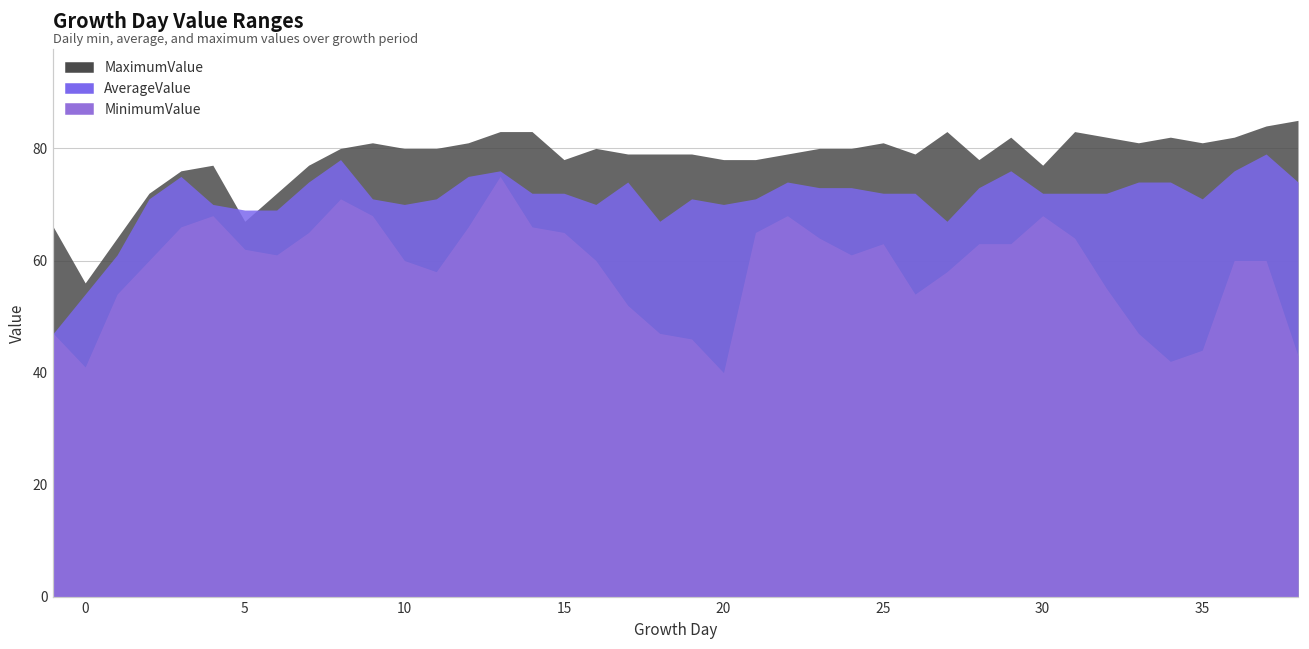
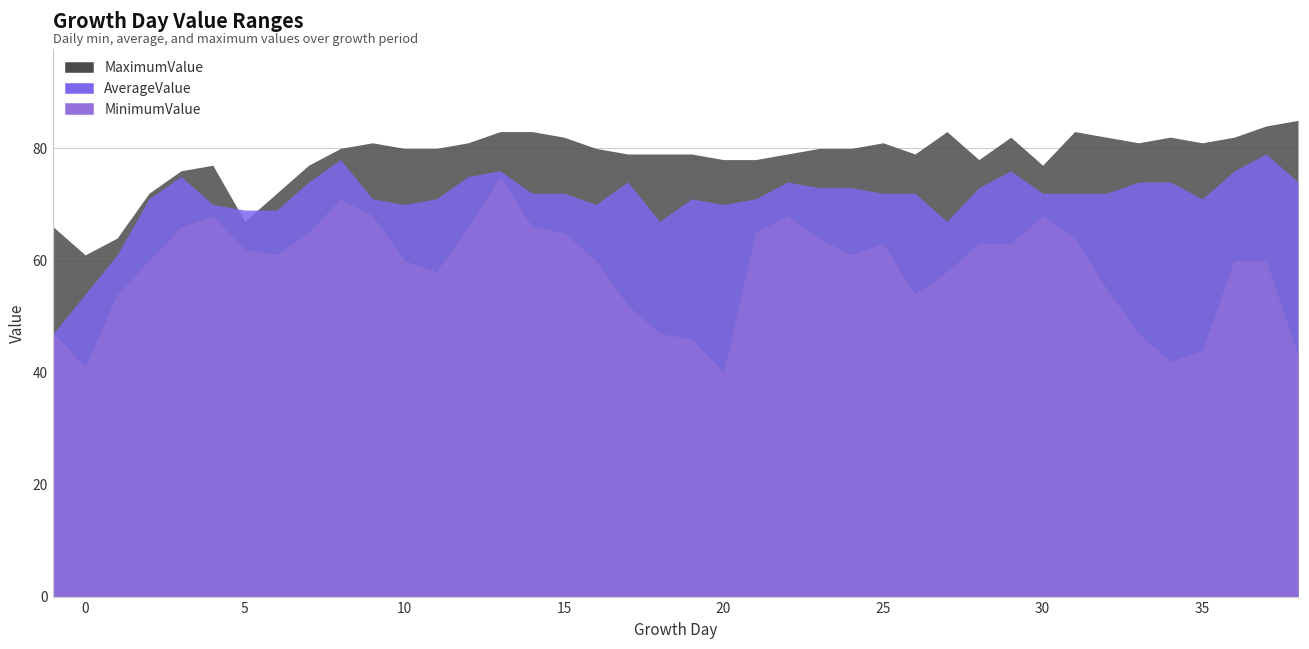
MaximumValue, 0: 56 -> 61
MaximumValue, 15: 78 -> 82
